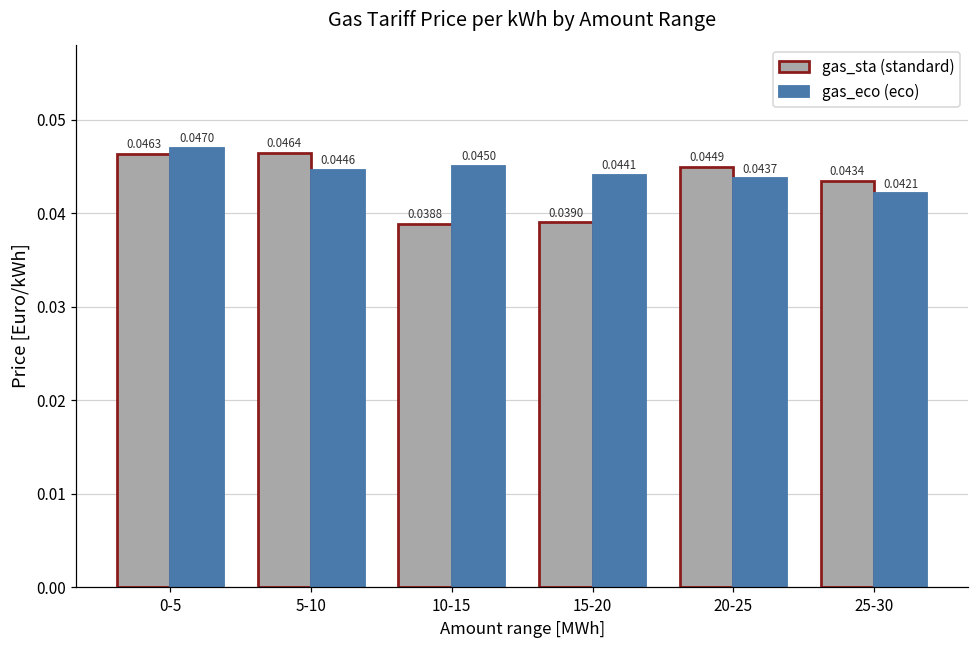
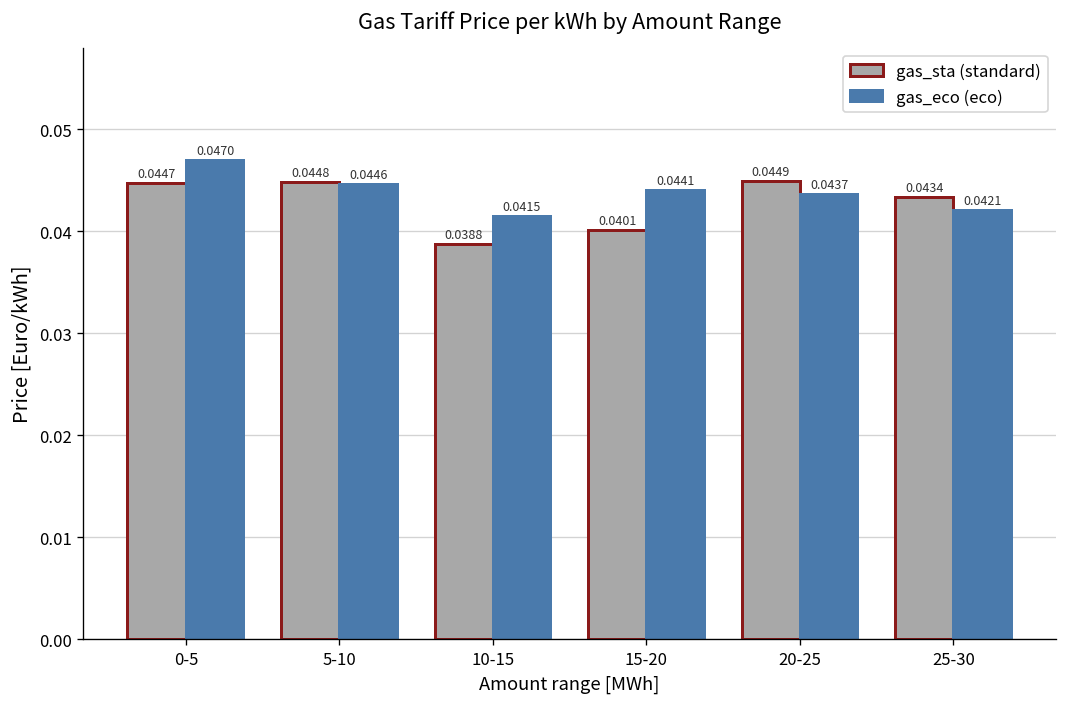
gas_sta (standard), 0-5: 0.0463 -> 0.0447
gas_sta (standard), 5-10: 0.0464 -> 0.0448
gas_eco (eco), 10-15: 0.0450 -> 0.0415
gas_sta (standard), 15-20: 0.0390 -> 0.0401
